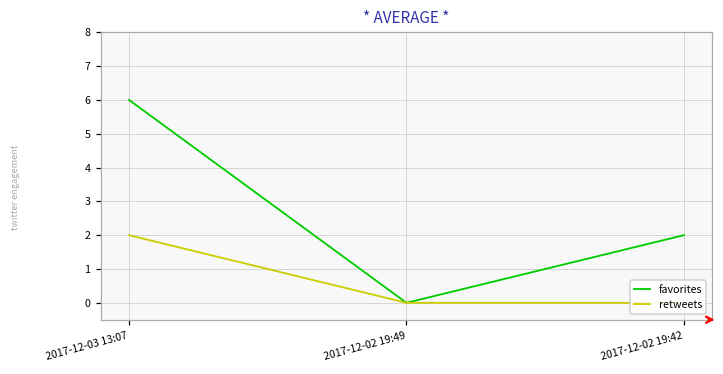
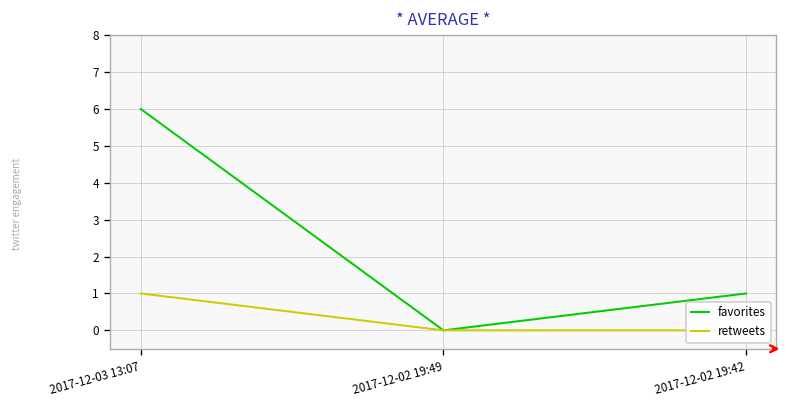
retweets, 2017-12-03 13:07: 2 -> 1
favorites, 2017-12-02 19:42: 2 -> 1
